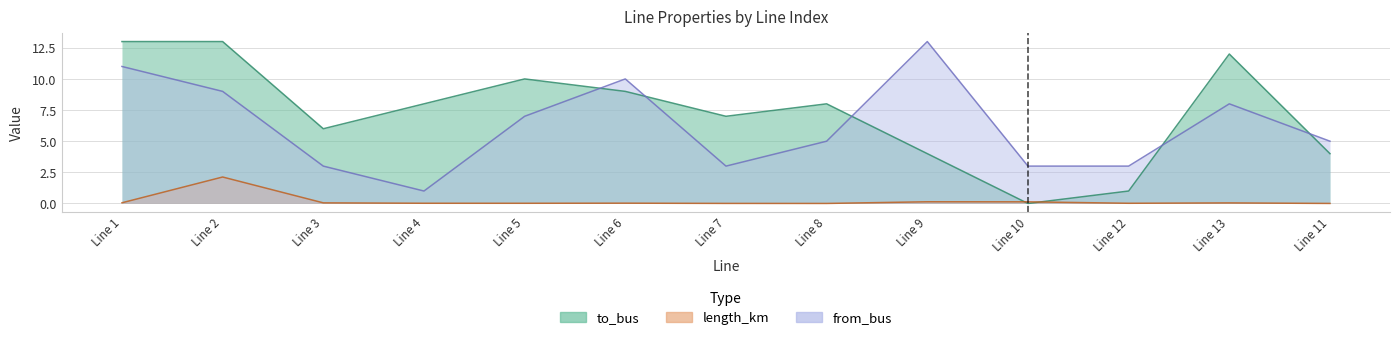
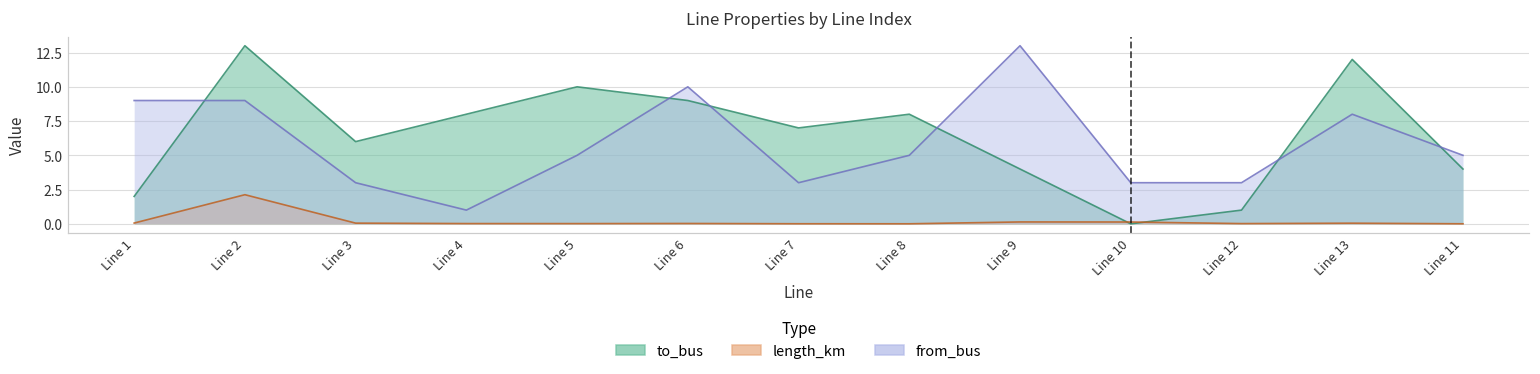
to_bus, Line 1: 13 -> 2
from_bus, Line 1: 11 -> 9
from_bus, Line 5: 7 -> 5
